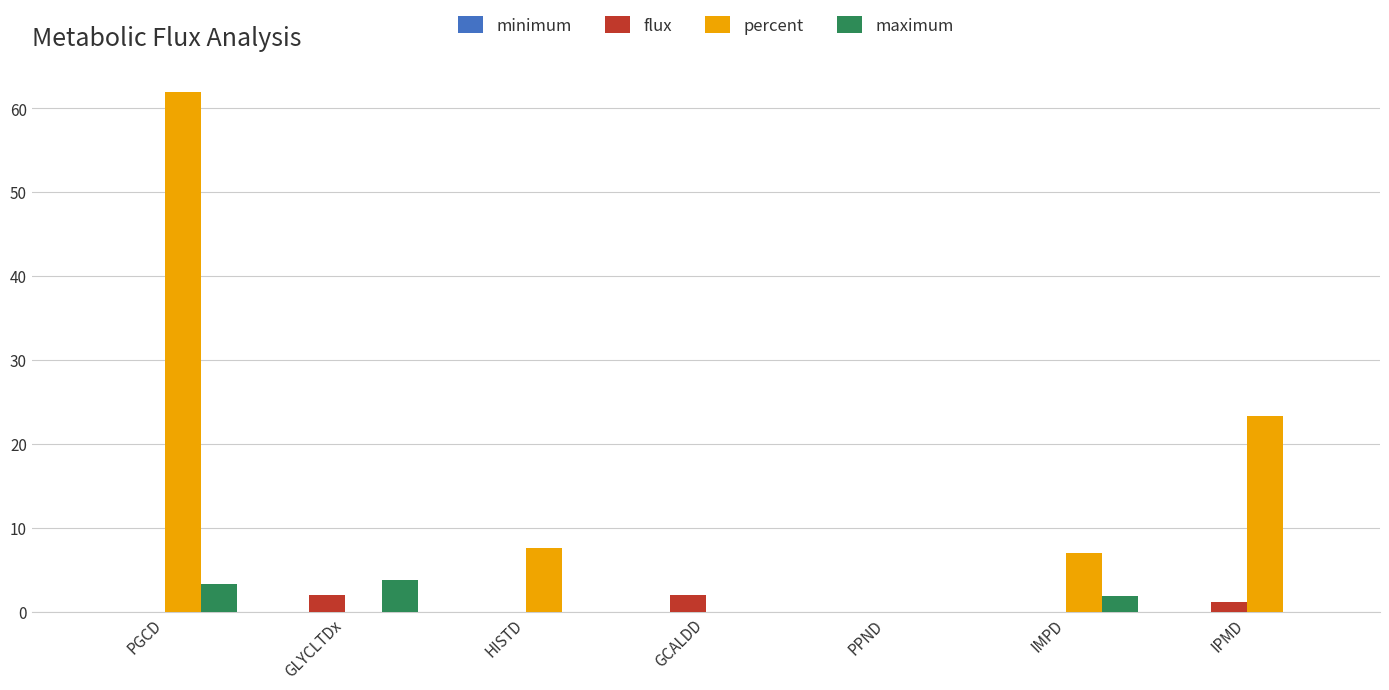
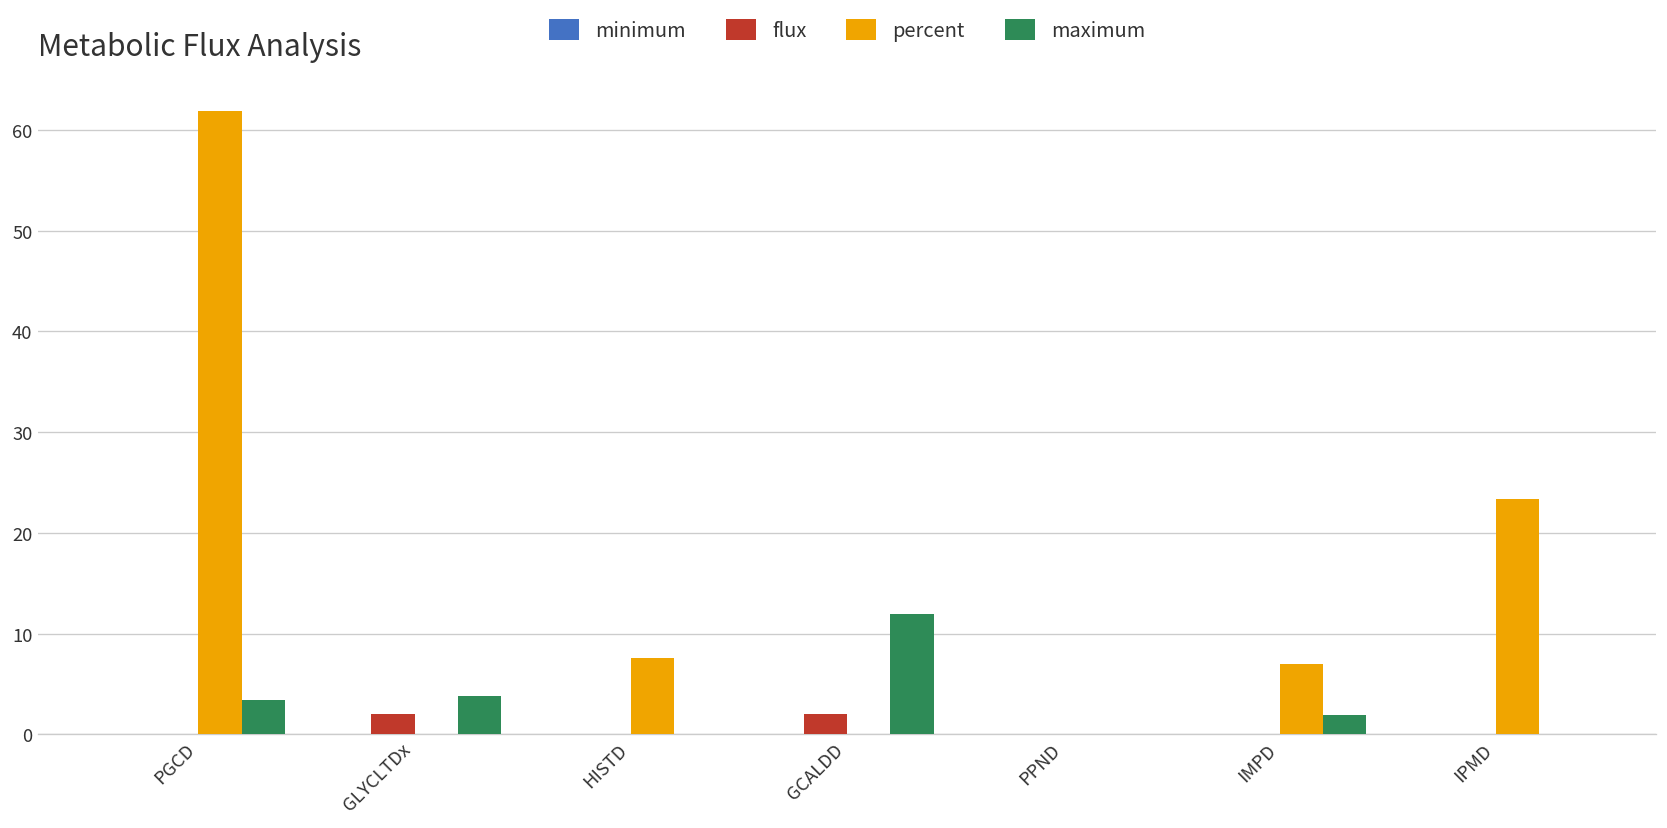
maximum, GCALDD: 0 -> 12
flux, IPMD: 1 -> 0
